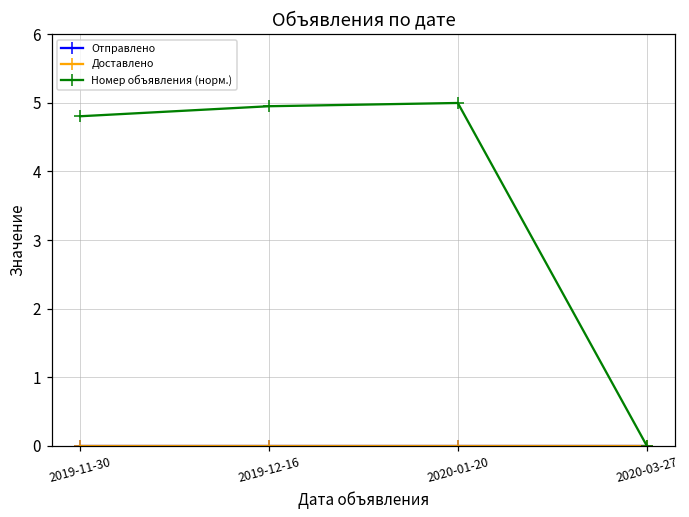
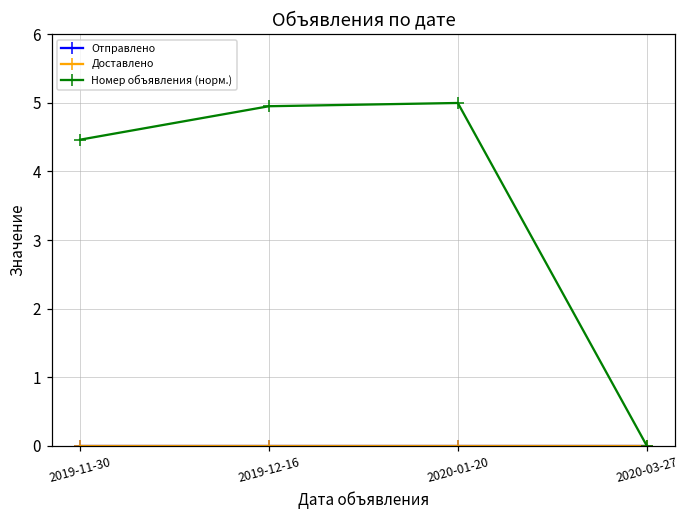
Номер объявления (норм.), 2019-11-30: 4.8 -> 4.5
